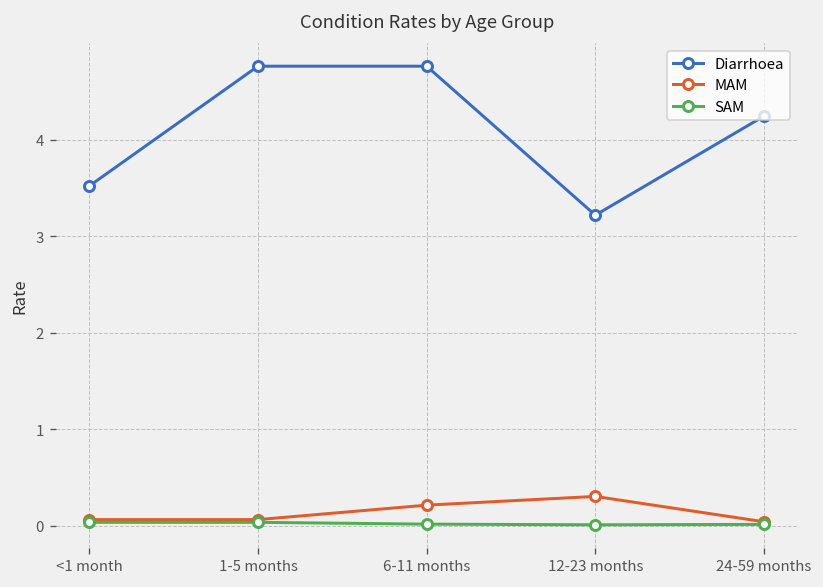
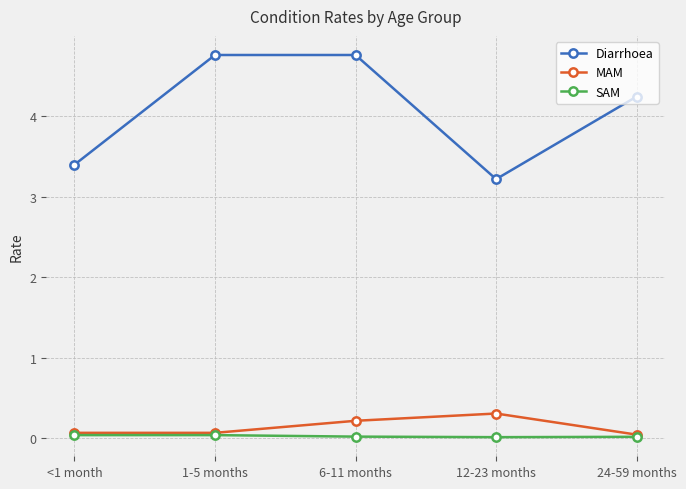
Diarrhoea, <1 month: 3.5 -> 3.4
